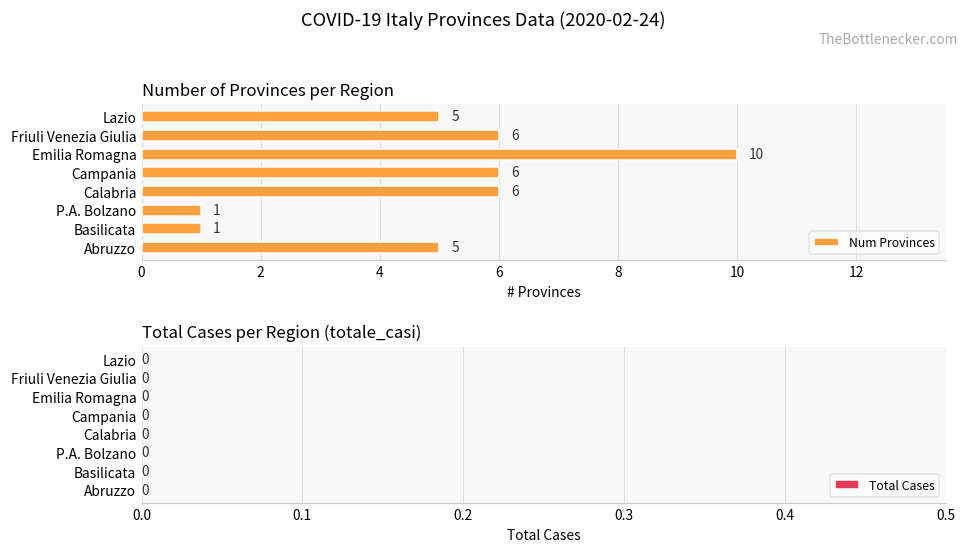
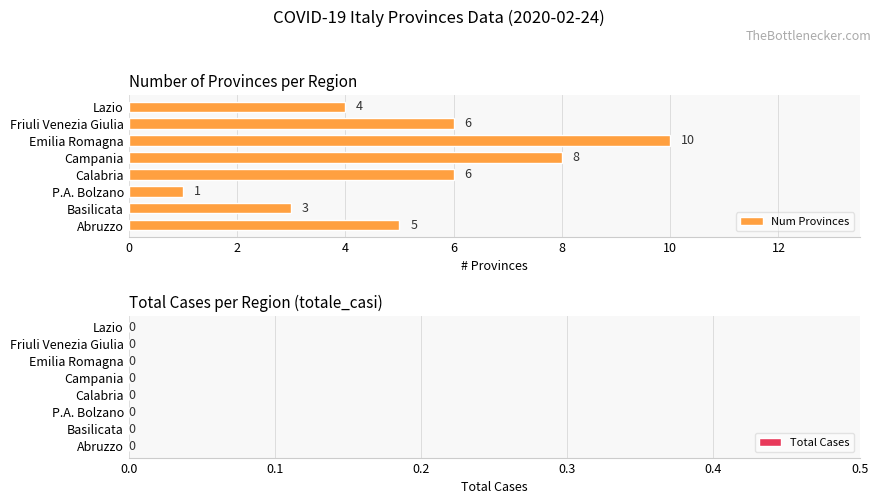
Number of Provinces per Region, Lazio: 5 -> 4
Number of Provinces per Region, Campania: 6 -> 8
Number of Provinces per Region, Basilicata: 1 -> 3
